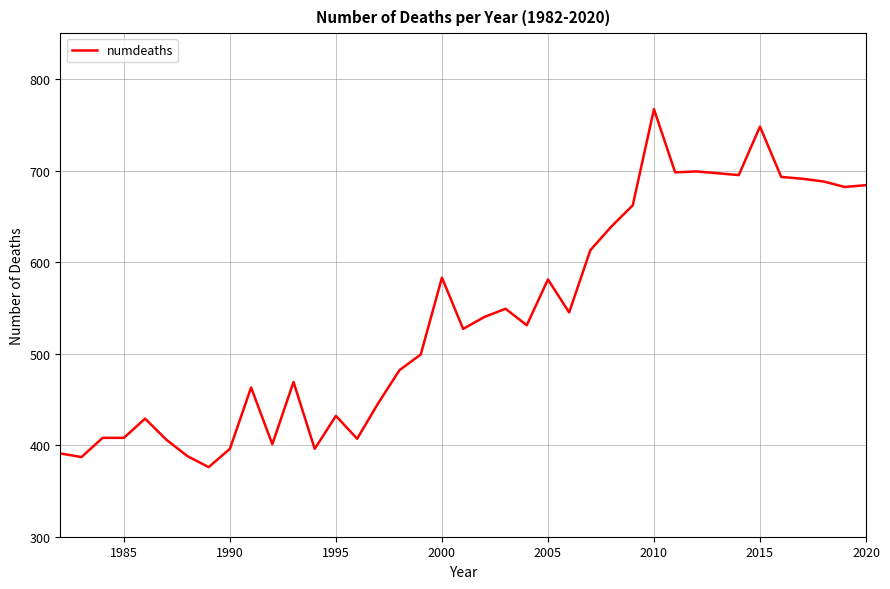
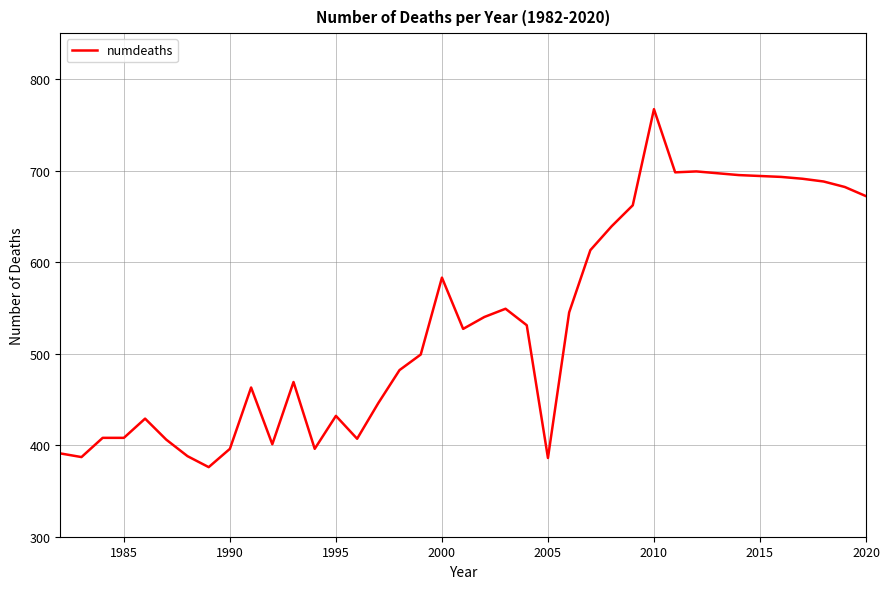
2005: 580 -> 390
2015: 750 -> 690
2020: 680 -> 670
